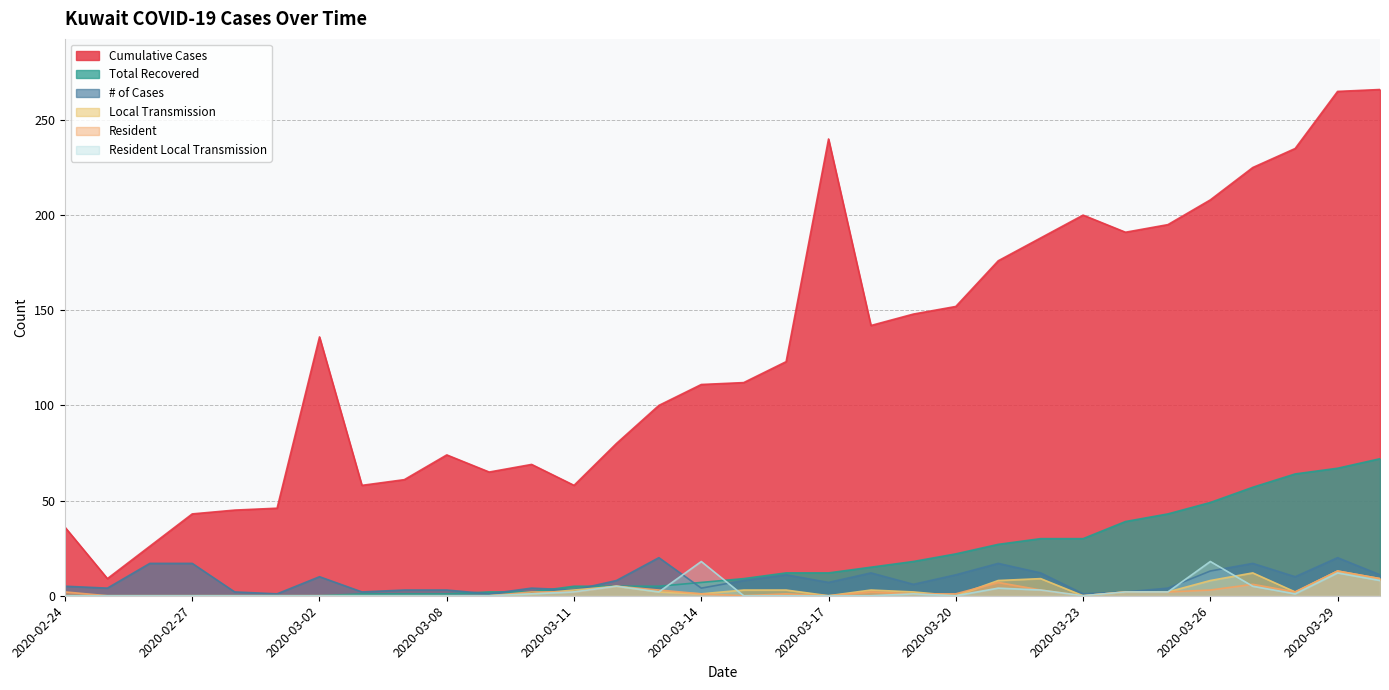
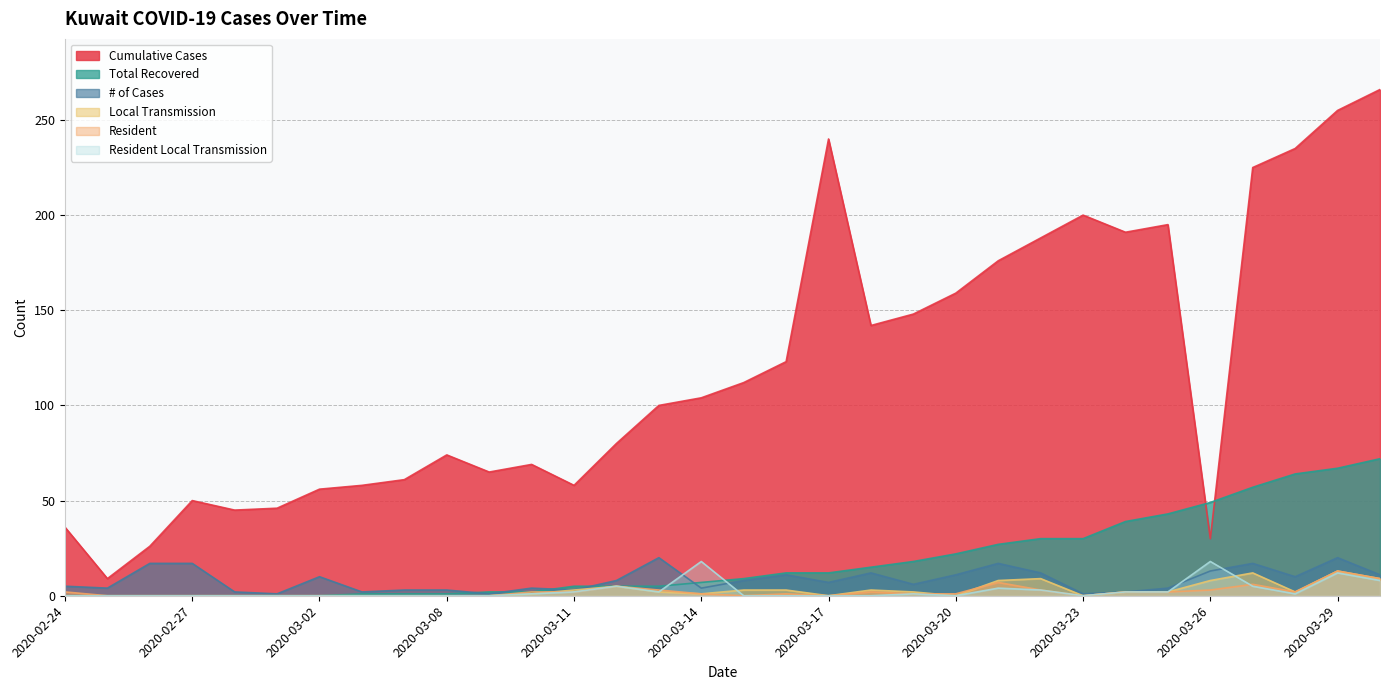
Cumulative Cases, 2020-02-27: 43 -> 50
Cumulative Cases, 2020-03-02: 136 -> 56
Cumulative Cases, 2020-03-14: 111 -> 104
Cumulative Cases, 2020-03-20: 152 -> 159
Cumulative Cases, 2020-03-26: 208 -> 30
Cumulative Cases, 2020-03-29: 265 -> 255
